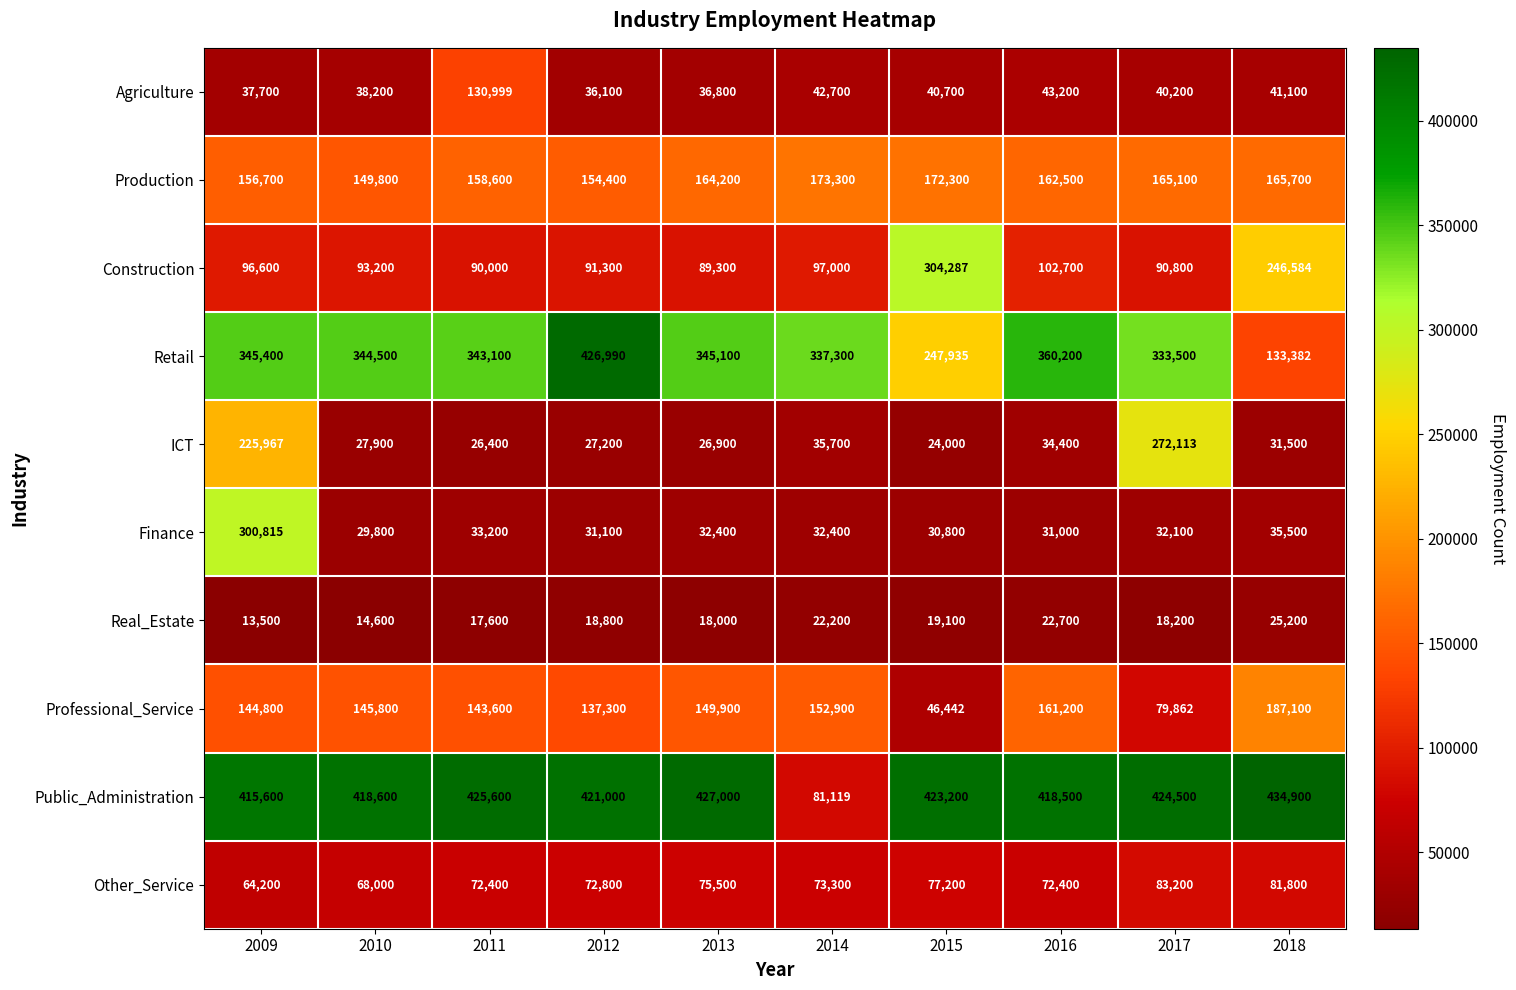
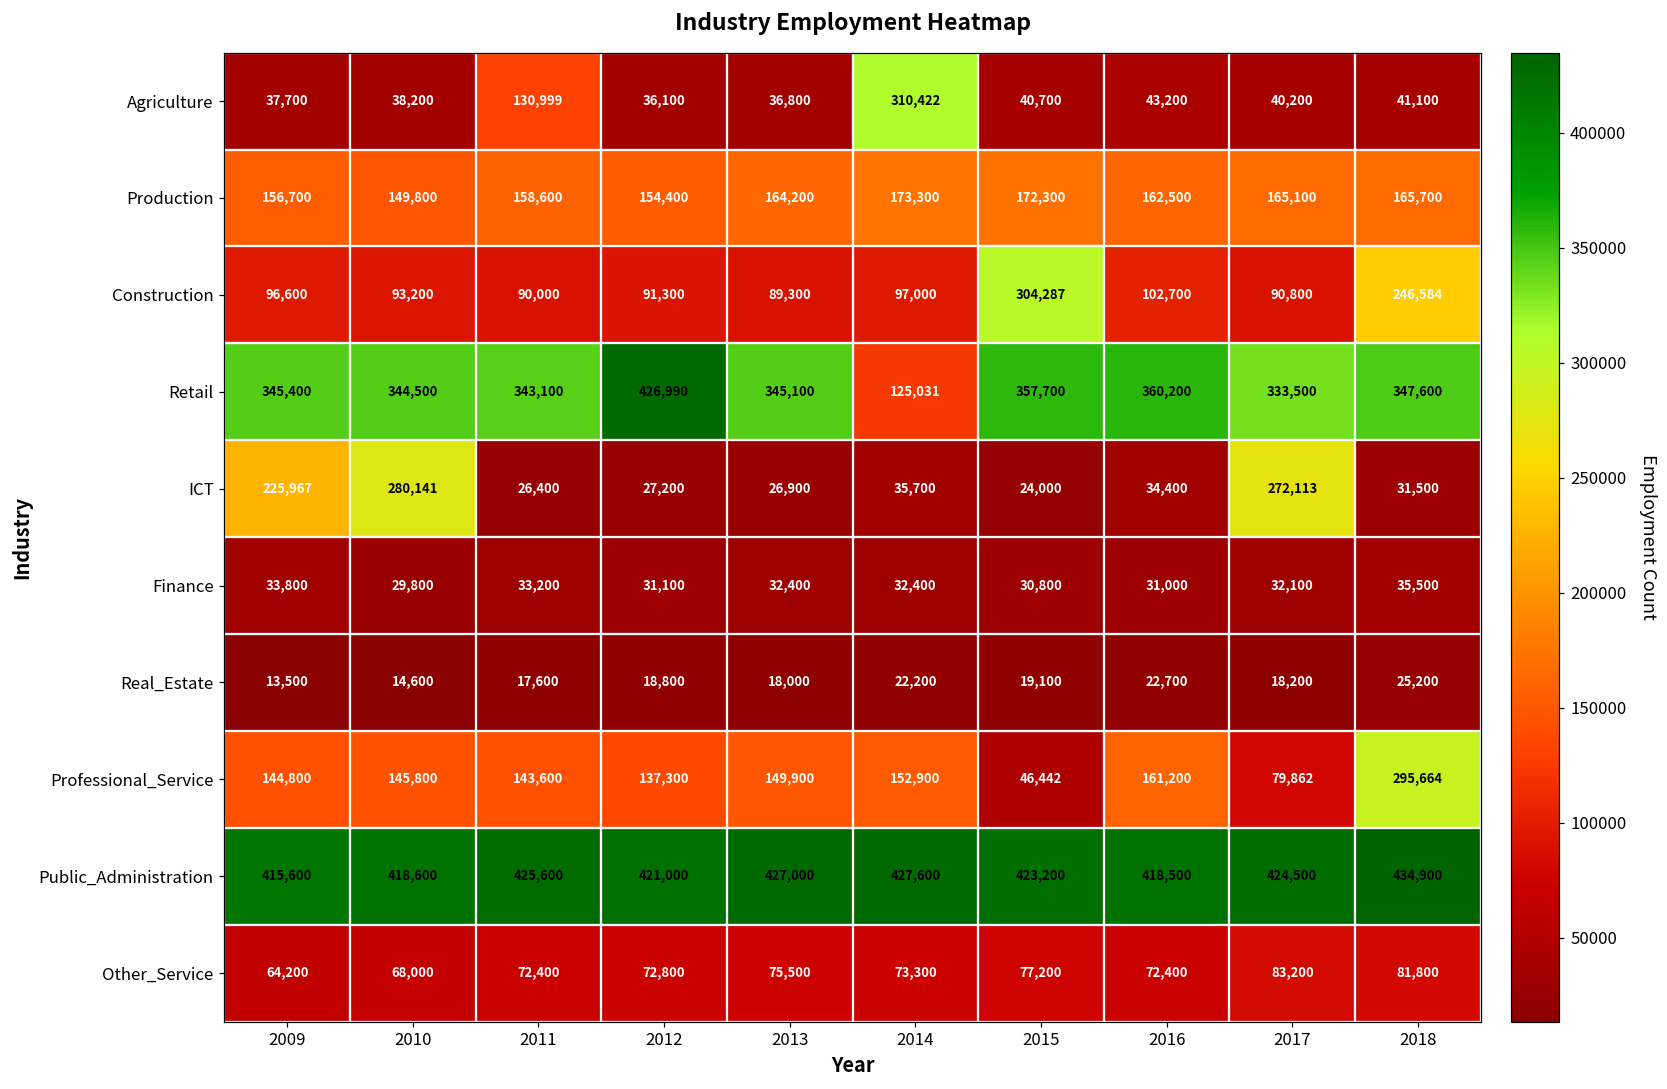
Agriculture, 2014: 42,700 -> 310,422
Retail, 2014: 337,300 -> 125,031
Retail, 2015: 247,935 -> 357,700
Retail, 2018: 133,382 -> 347,600
ICT, 2010: 27,900 -> 280,141
Finance, 2009: 300,815 -> 33,800
Professional_Service, 2018: 187,100 -> 295,664
Public_Administration, 2014: 81,119 -> 427,600
